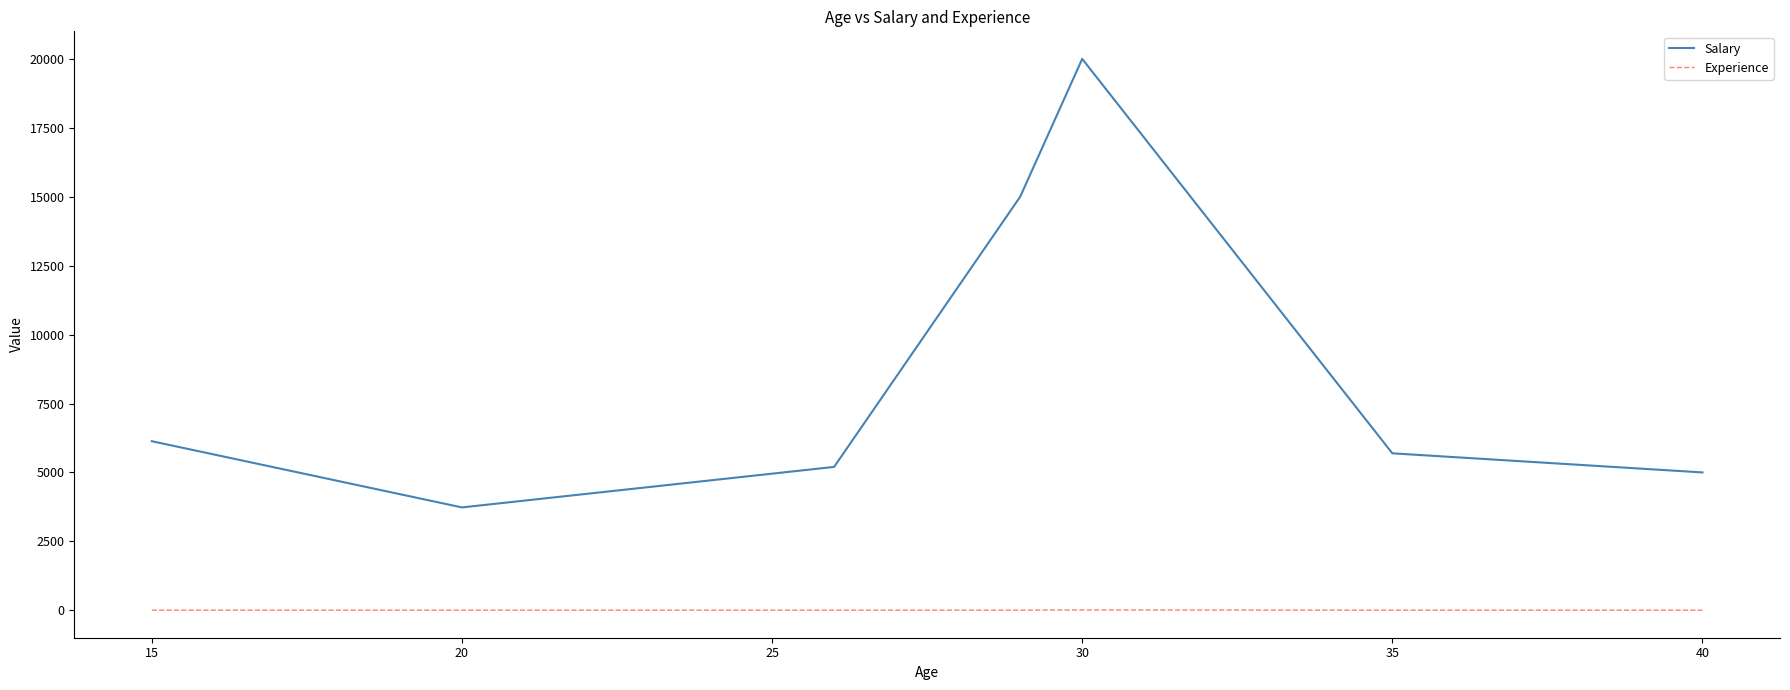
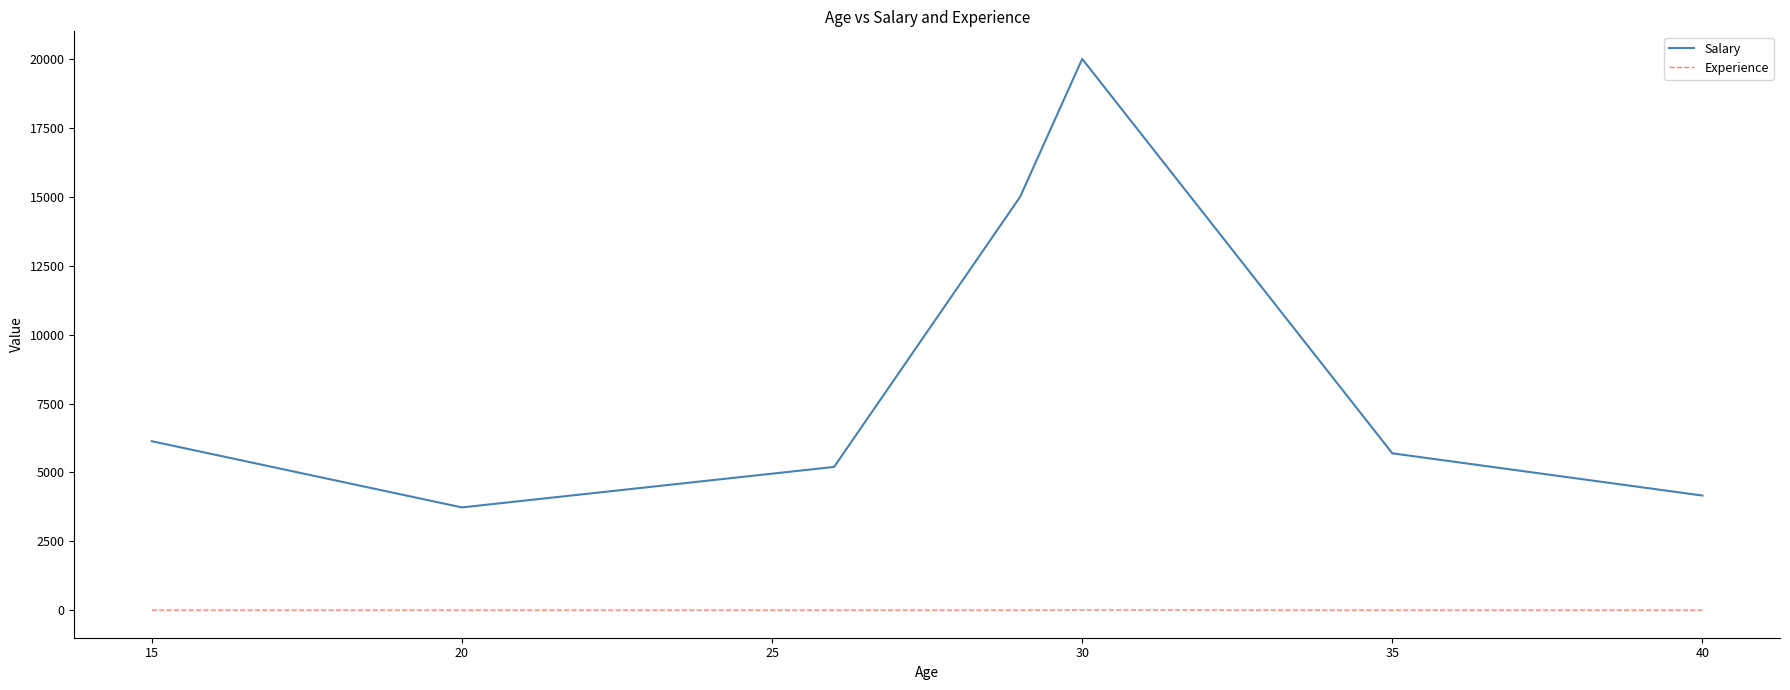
Salary, 40: 5000 -> 4200
